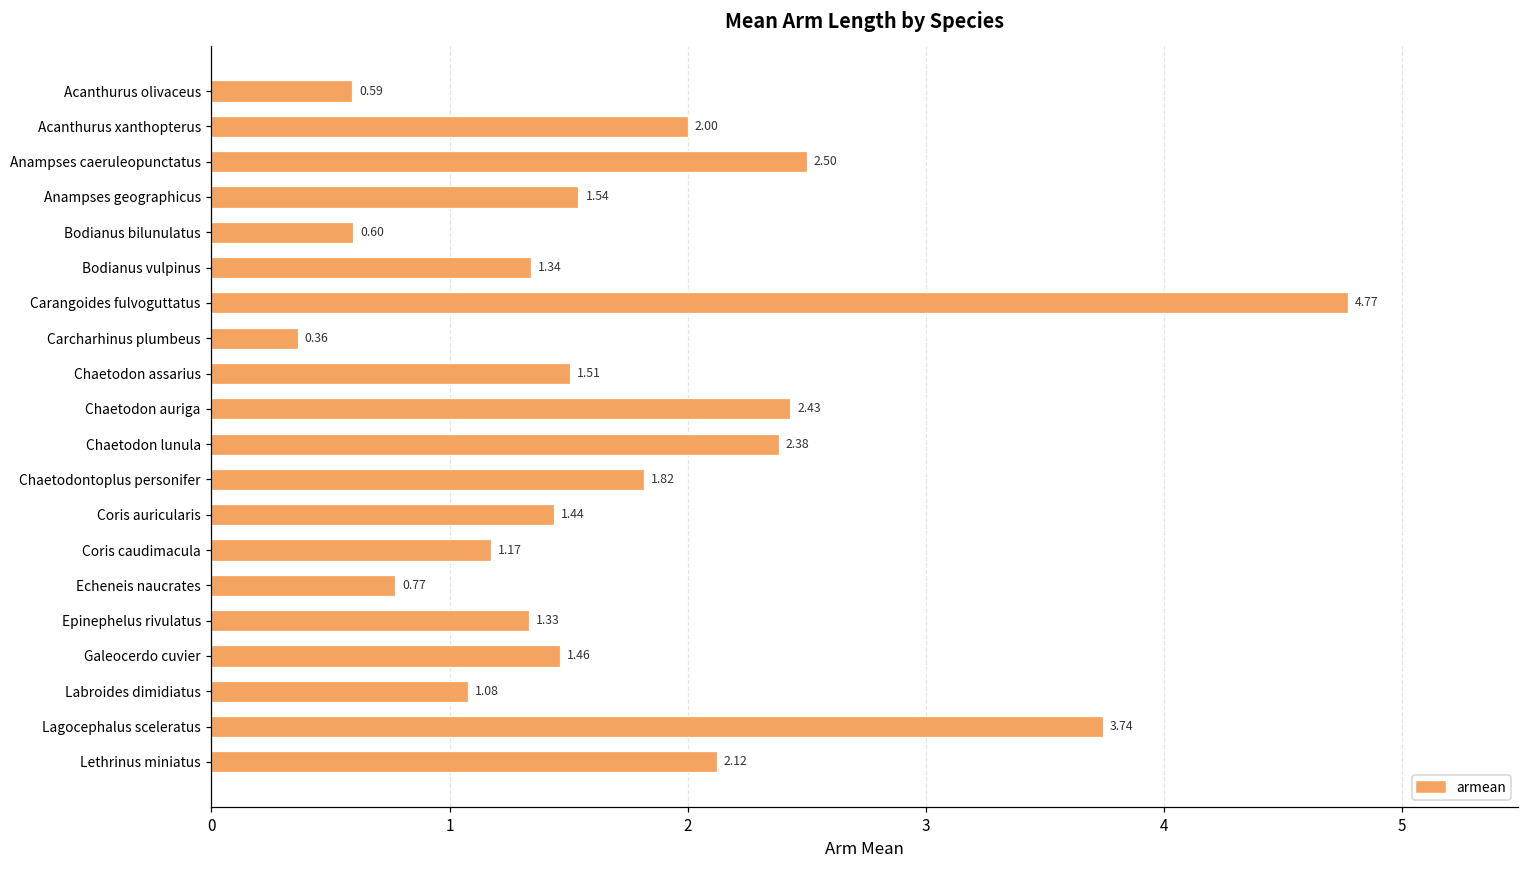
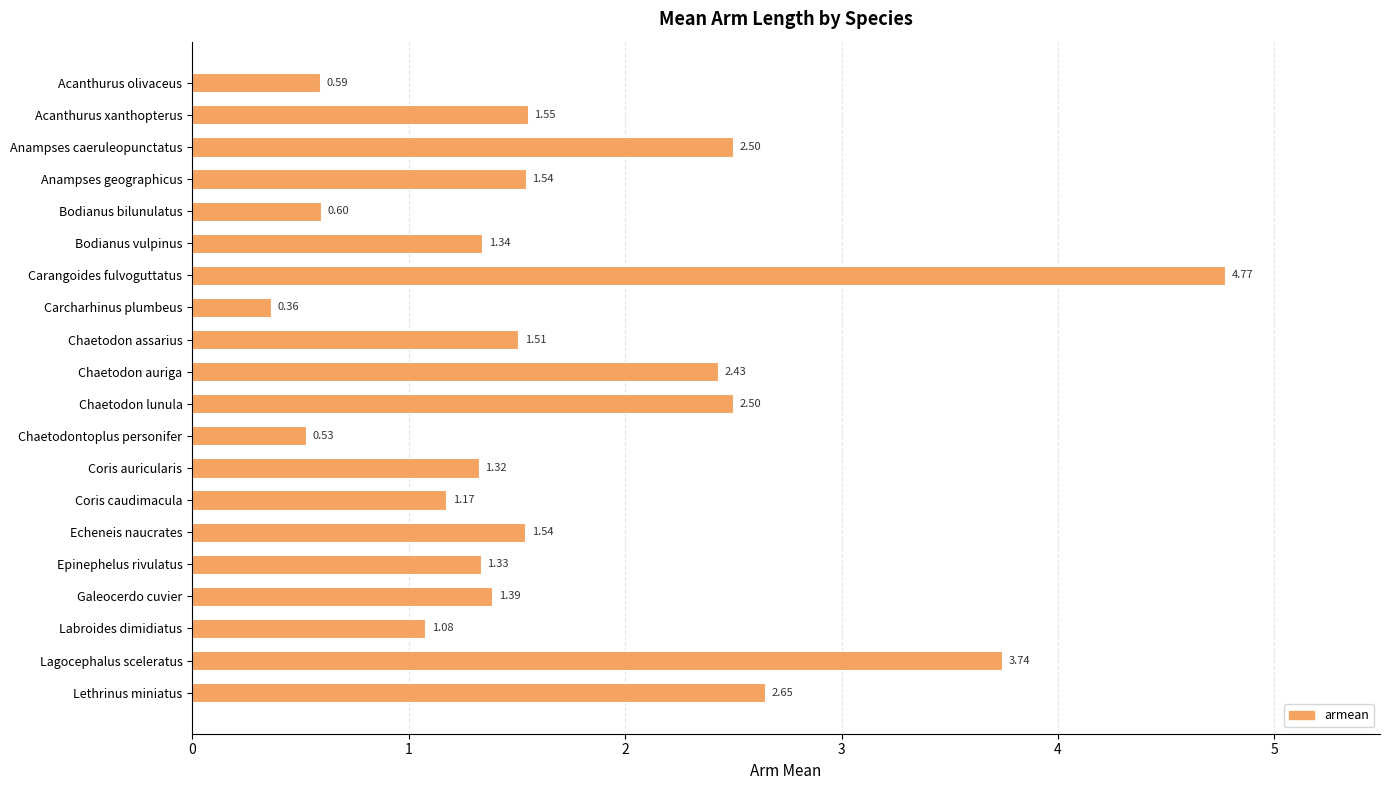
Acanthurus xanthopterus: 2.00 -> 1.55
Chaetodon lunula: 2.38 -> 2.50
Chaetodontoplus personifer: 1.82 -> 0.53
Coris auricularis: 1.44 -> 1.32
Echeneis naucrates: 0.77 -> 1.54
Galeocerdo cuvier: 1.46 -> 1.39
Lethrinus miniatus: 2.12 -> 2.65
